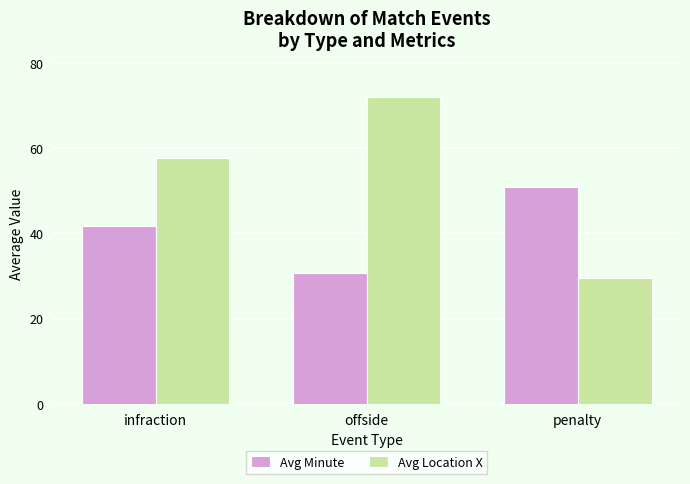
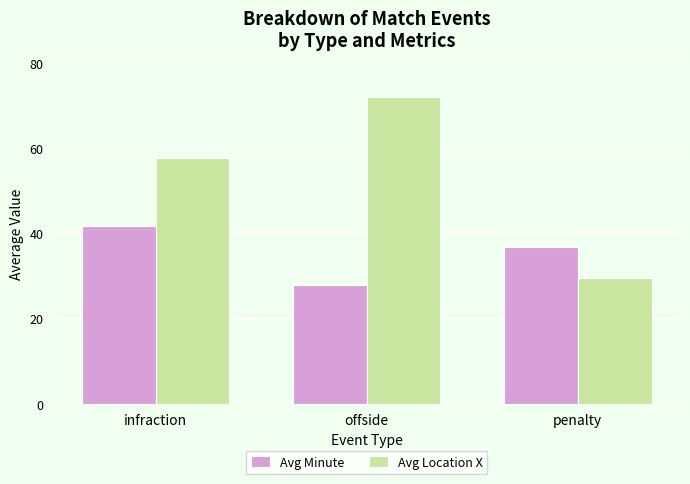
Avg Minute, offside: 31 -> 28
Avg Minute, penalty: 51 -> 37
